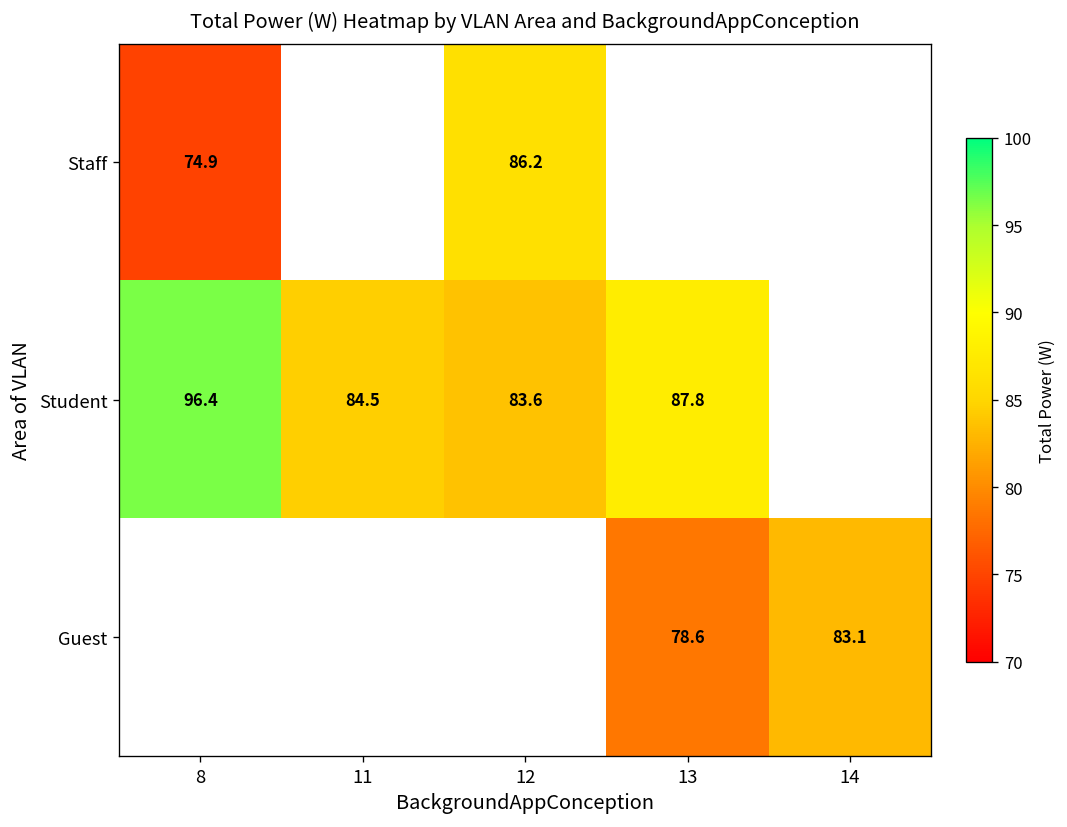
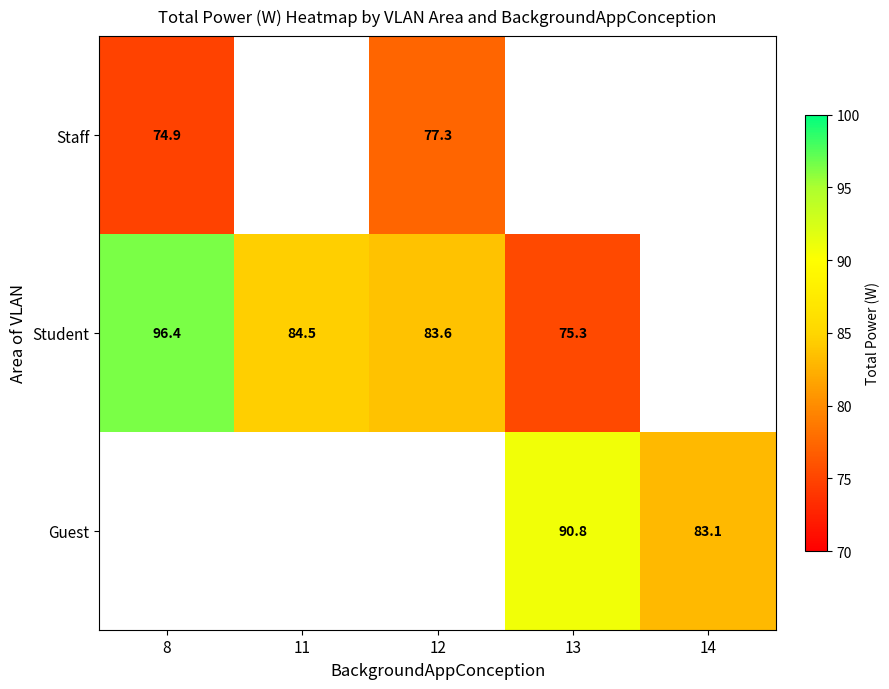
Staff, 12: 86.2 -> 77.3
Student, 13: 87.8 -> 75.3
Guest, 13: 78.6 -> 90.8
